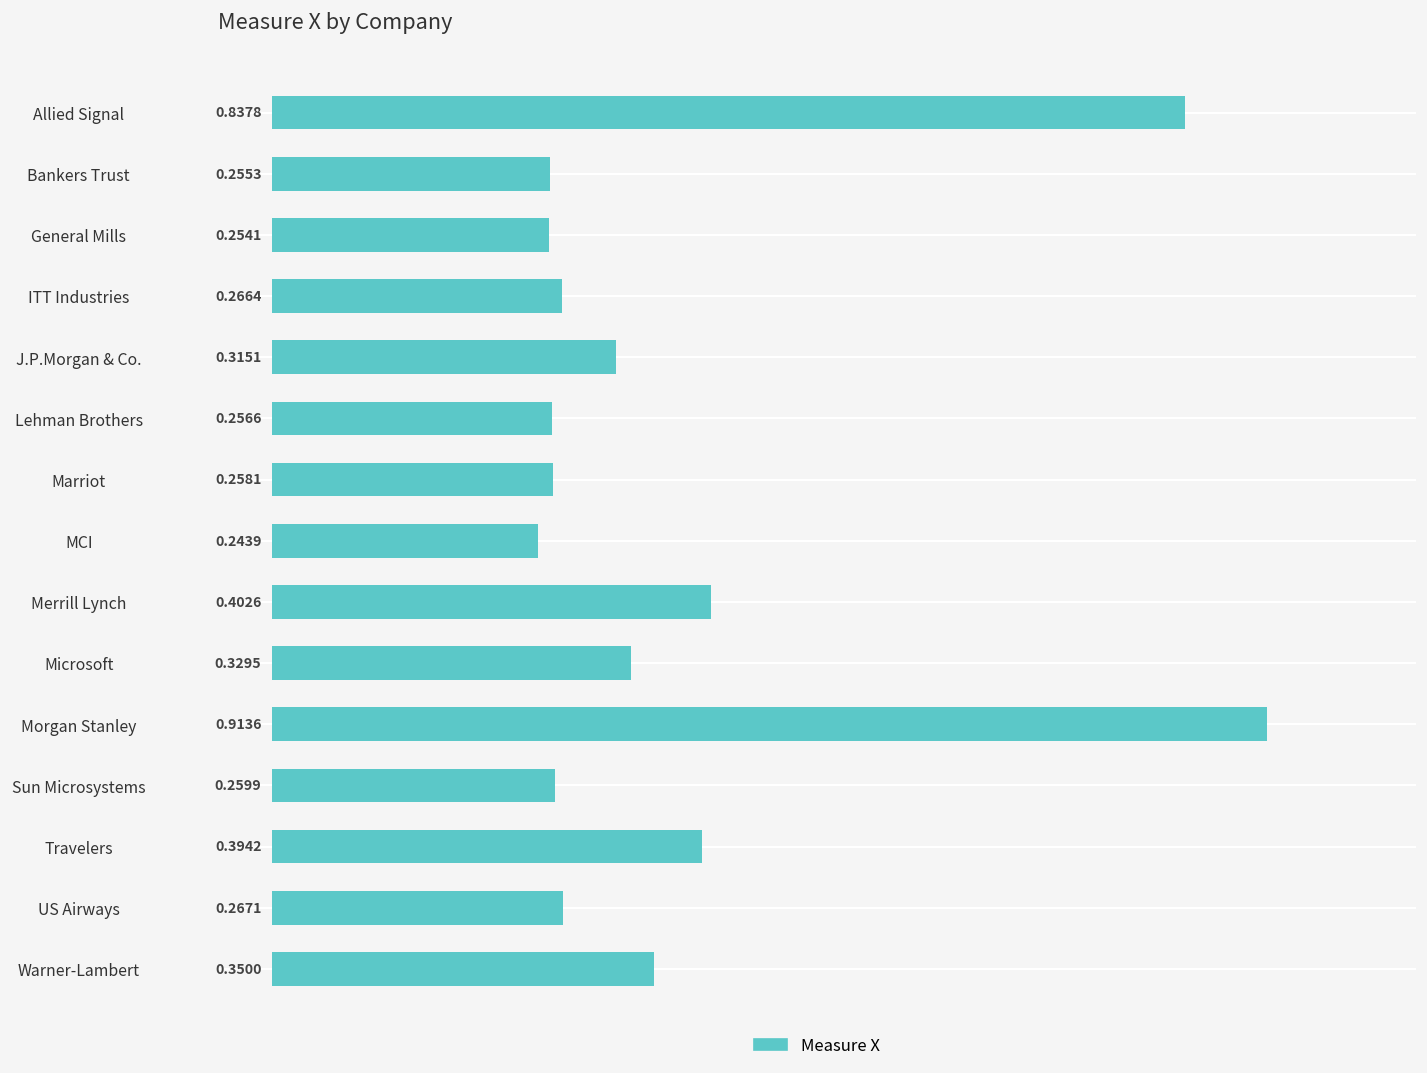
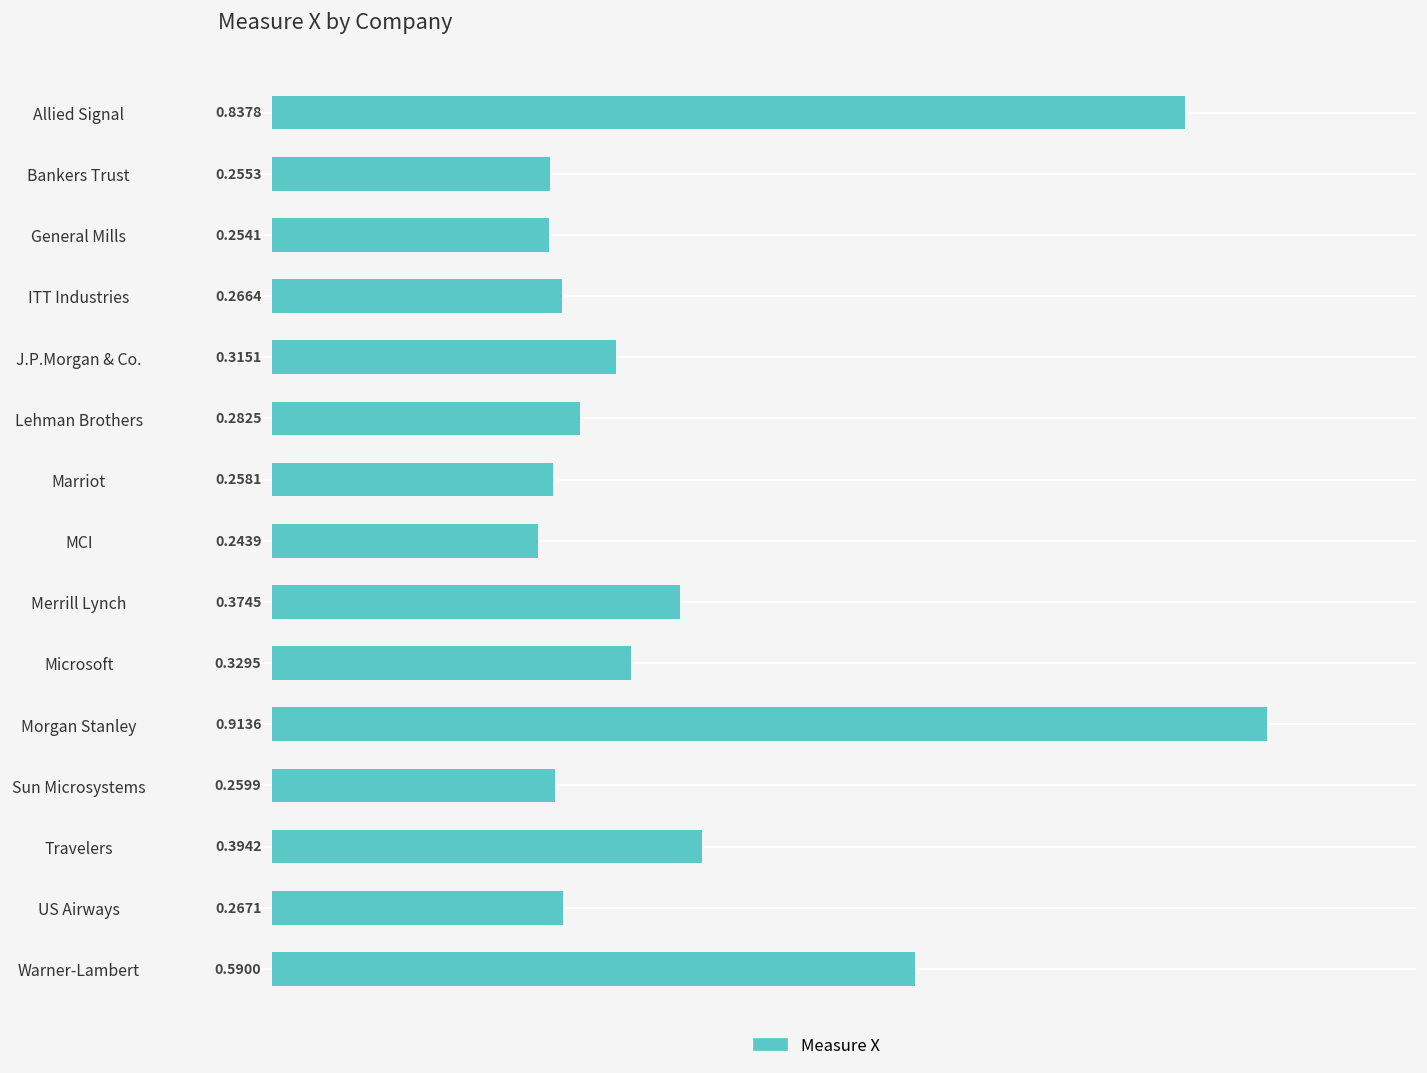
Lehman Brothers: 0.2566 -> 0.2825
Merrill Lynch: 0.4026 -> 0.3745
Warner-Lambert: 0.3500 -> 0.5900
